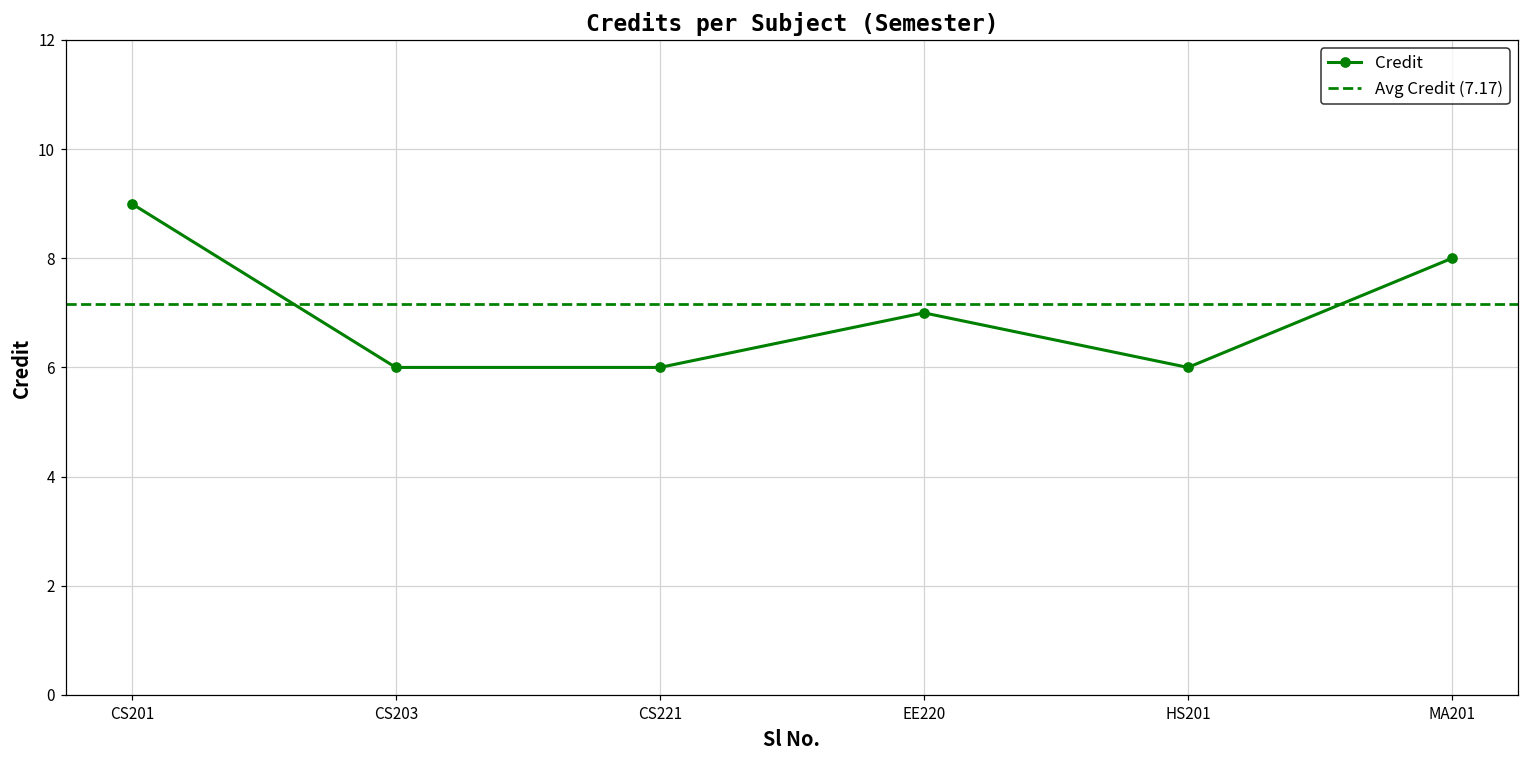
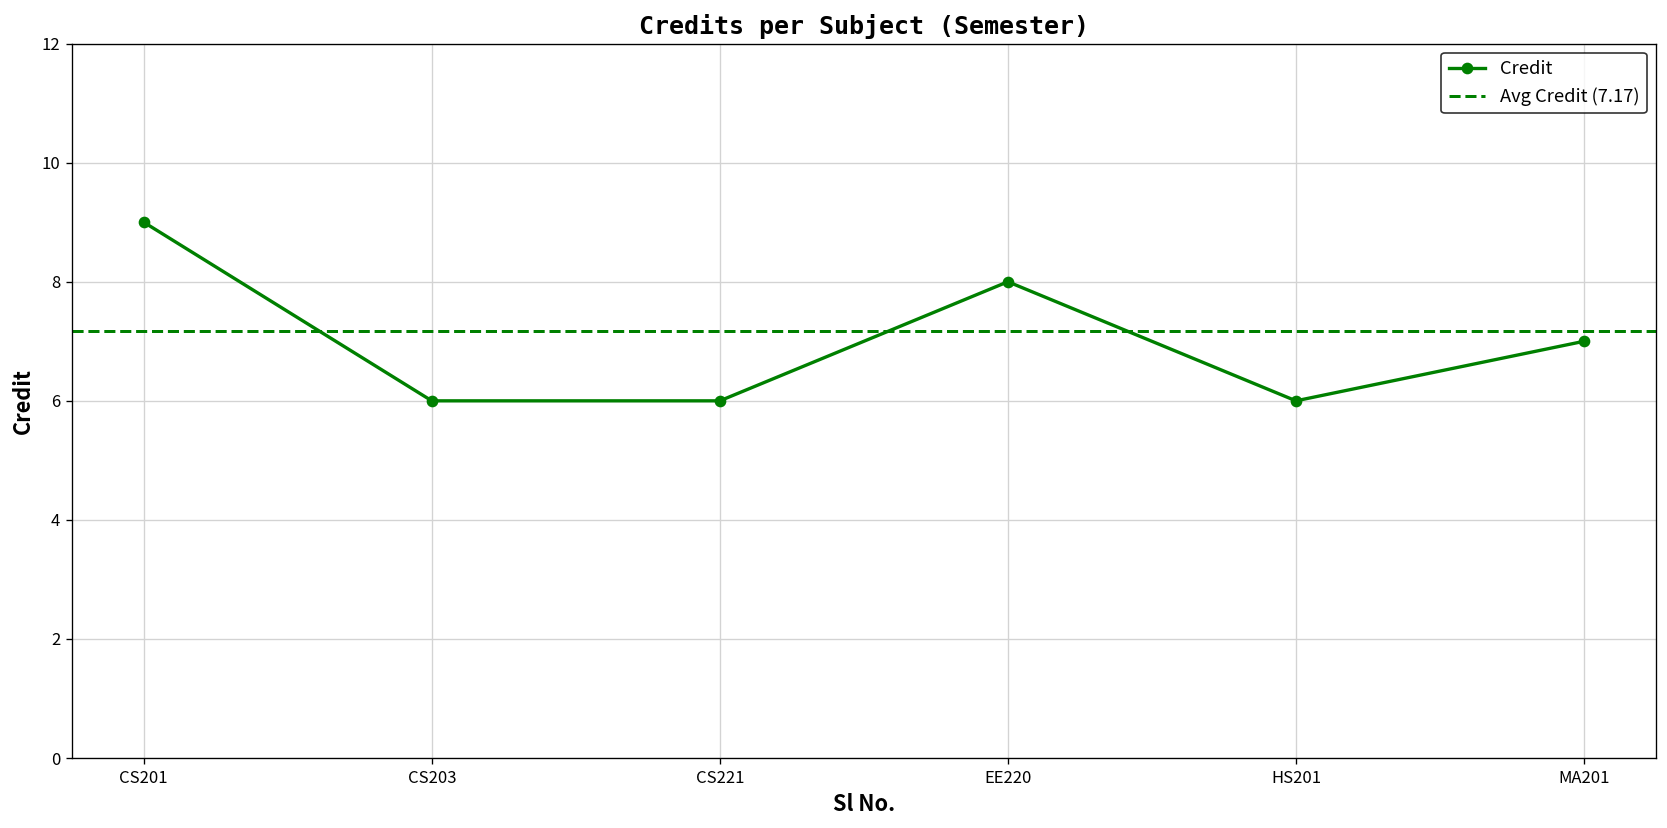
EE220: 7 -> 8
MA201: 8 -> 7
